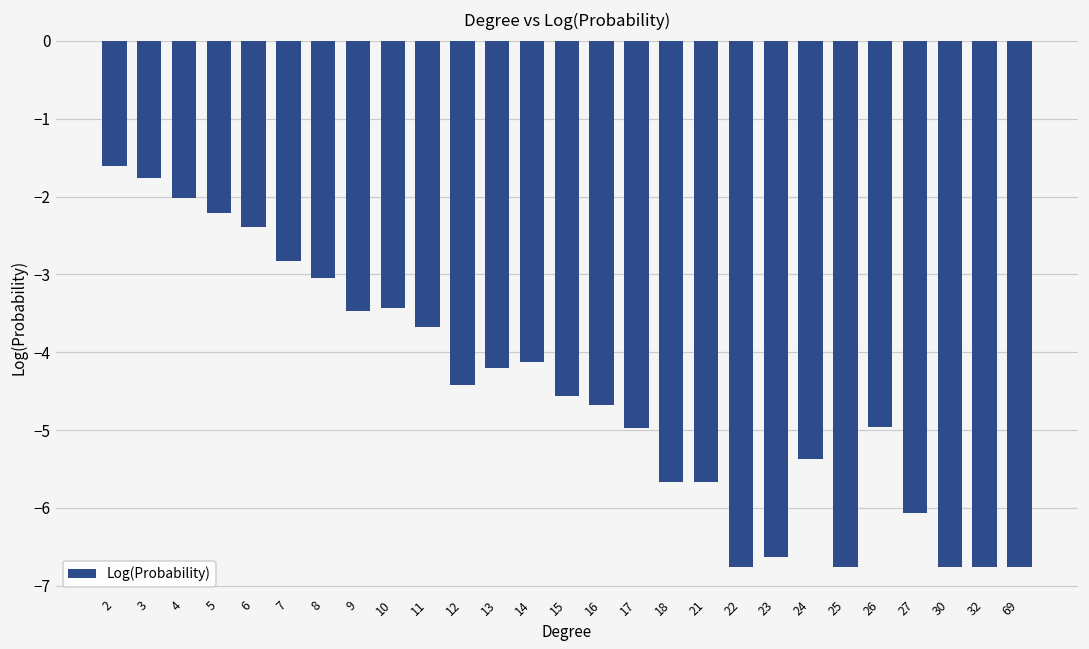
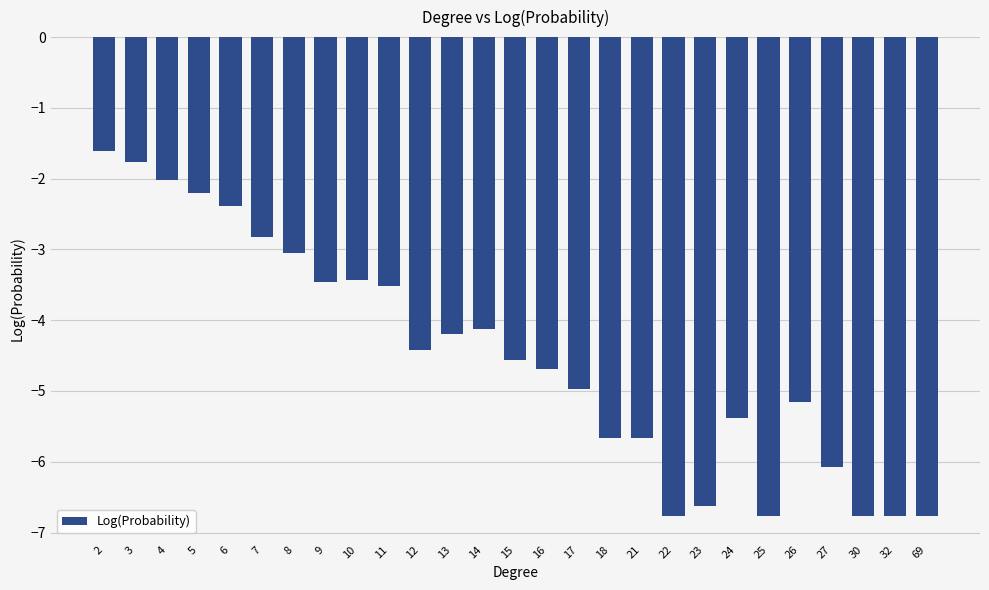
11: -3.7 -> -3.5
26: -5.0 -> -5.2
